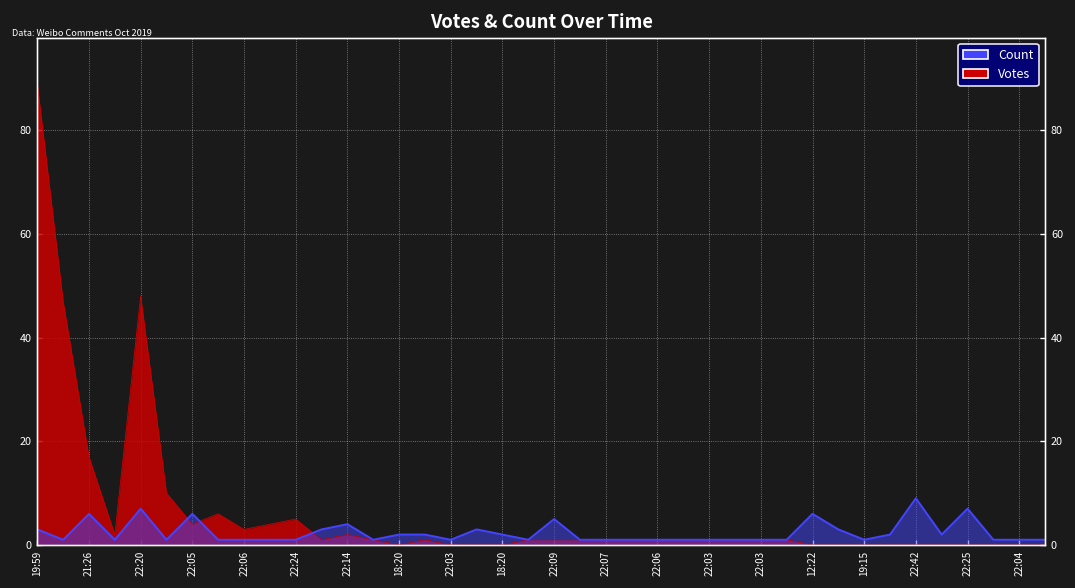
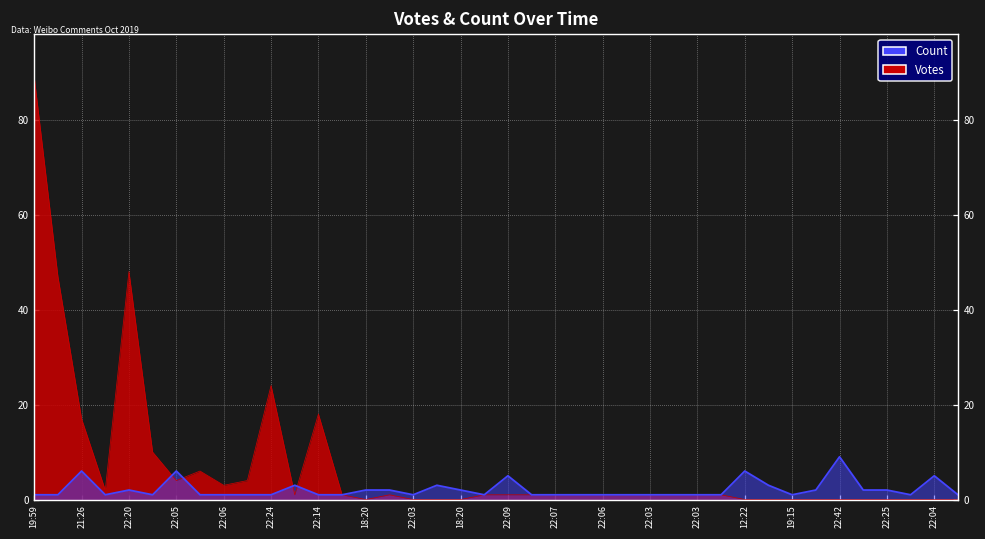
Count, 19:59: 3 -> 1
Count, 22:20: 7 -> 2
Votes, 22:24: 5 -> 24
Votes, 22:14: 2 -> 18
Count, 22:14: 4 -> 1
Count, 22:25: 7 -> 2
Count, 22:04: 1 -> 5
